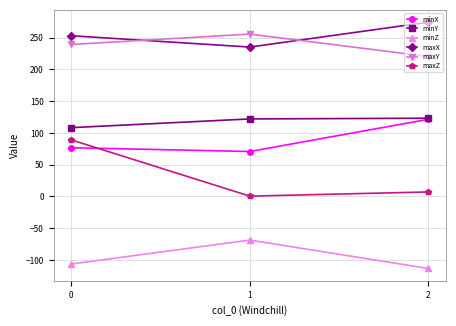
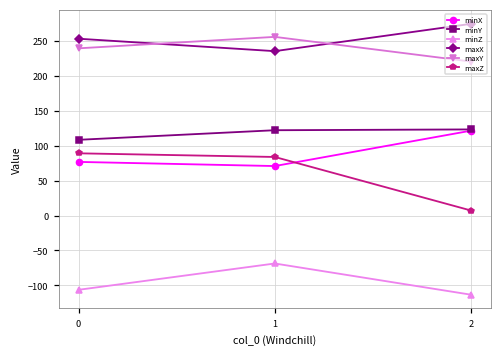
maxZ, 1: 0 -> 80
